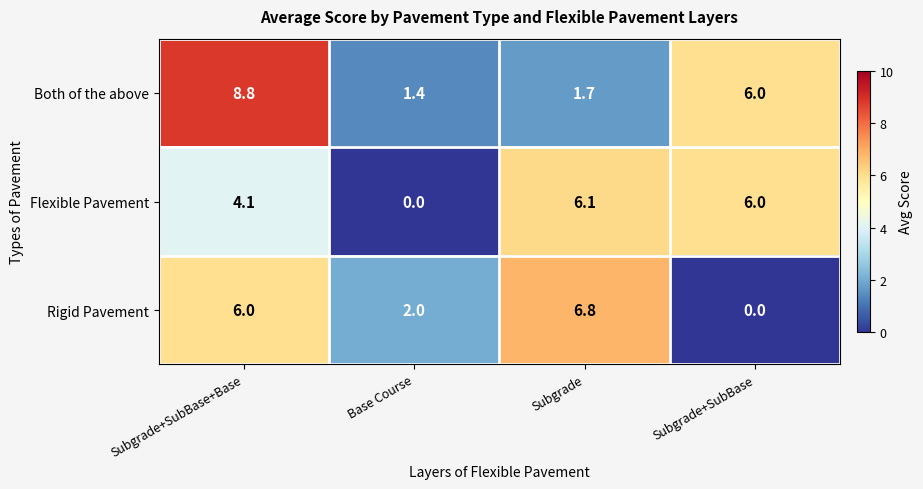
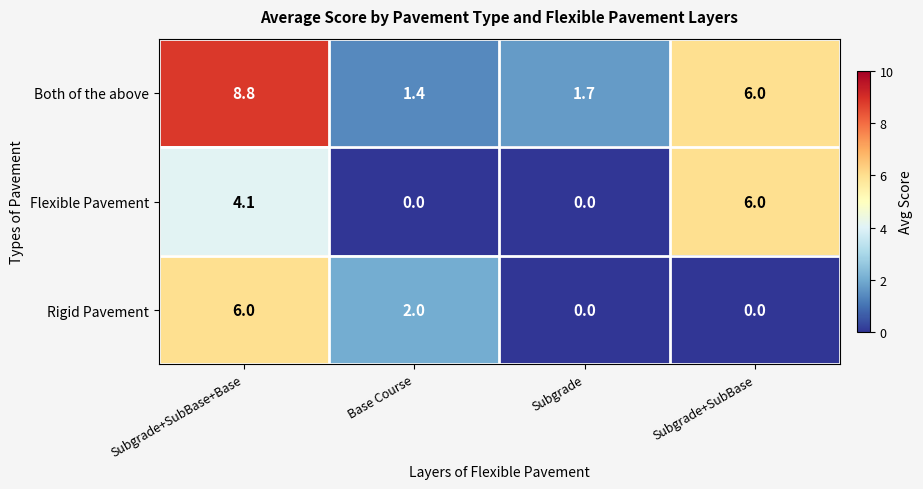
Flexible Pavement, Subgrade: 6.1 -> 0.0
Rigid Pavement, Subgrade: 6.8 -> 0.0
